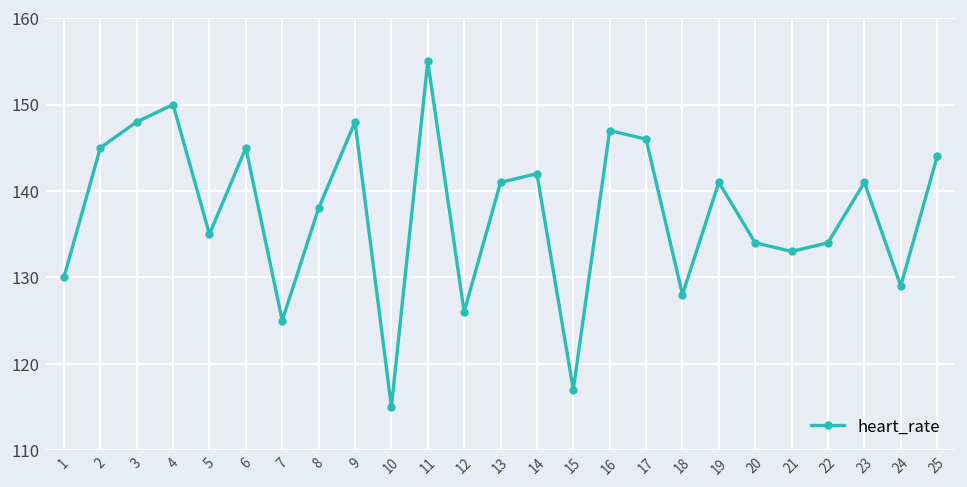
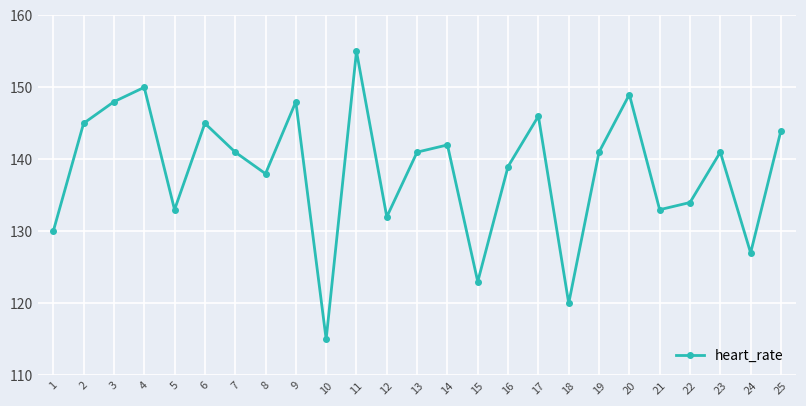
5: 135 -> 133
7: 125 -> 141
12: 126 -> 132
15: 117 -> 123
16: 147 -> 139
18: 128 -> 120
20: 134 -> 149
24: 129 -> 127
